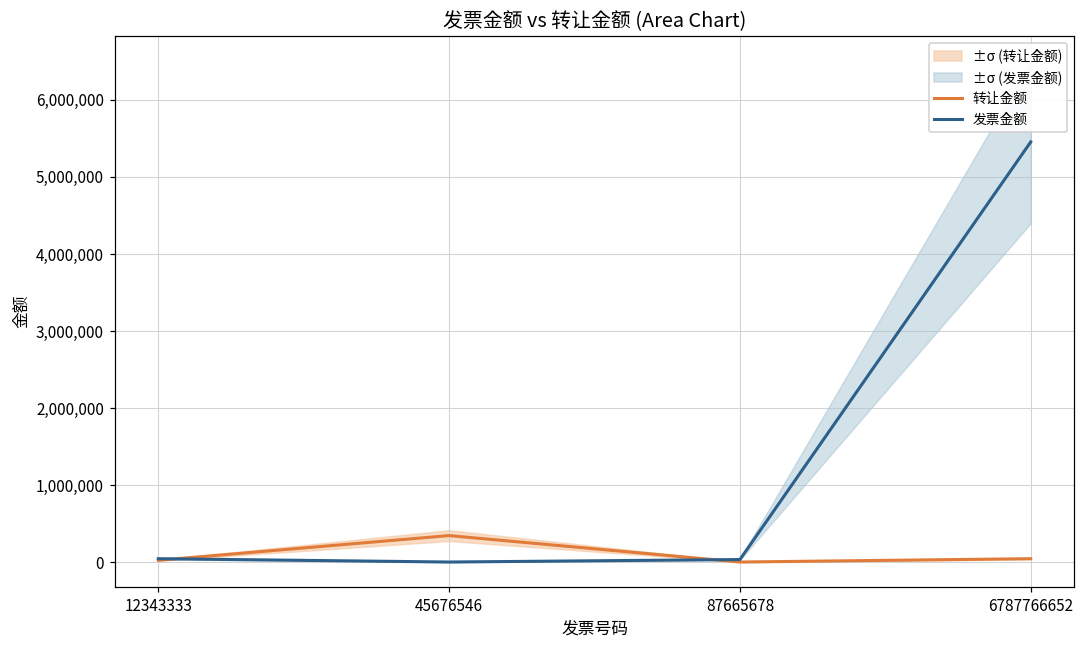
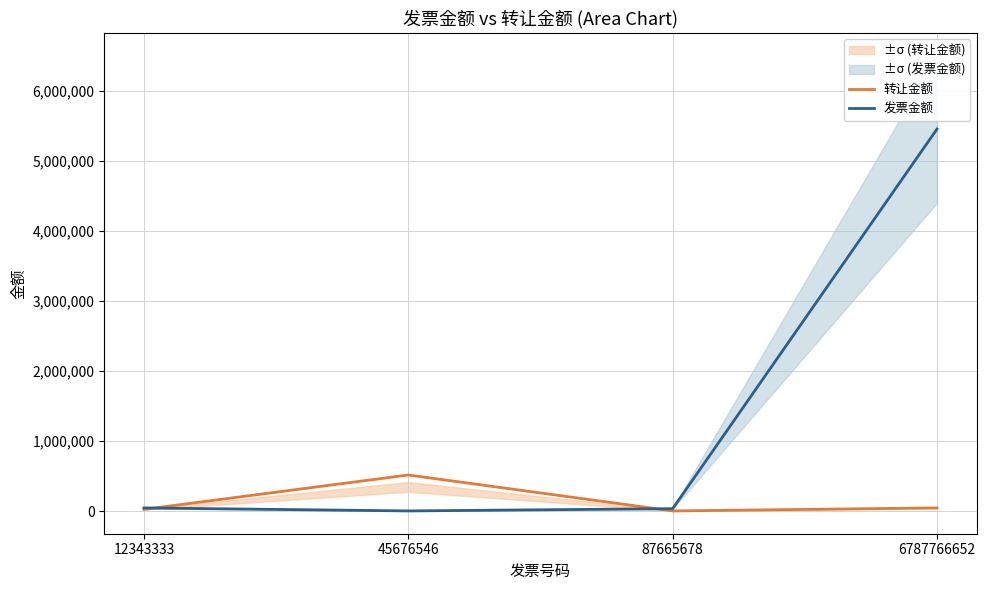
转让金额, 45676546: 300,000 -> 500,000
